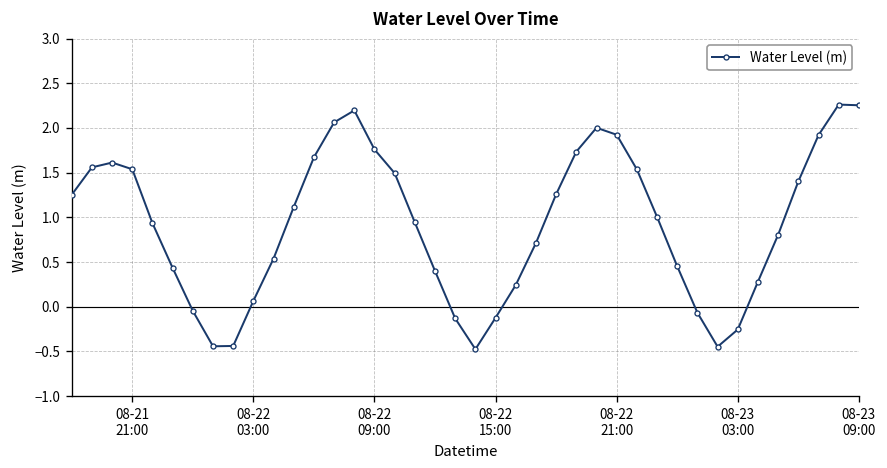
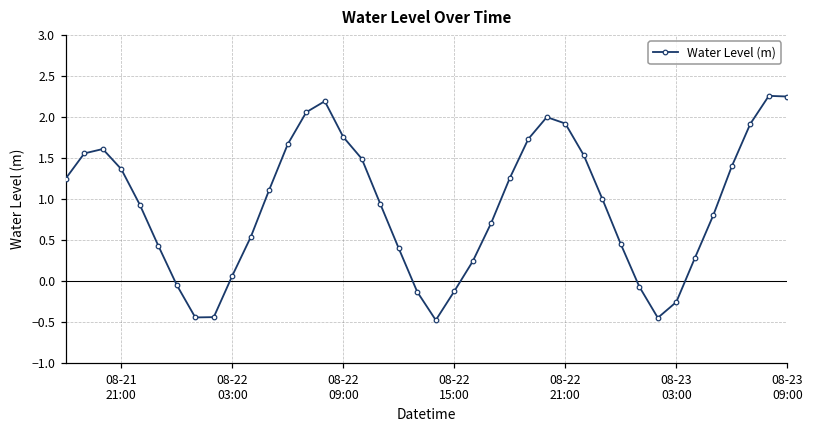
08-21 21:00: 1.5 -> 1.4
